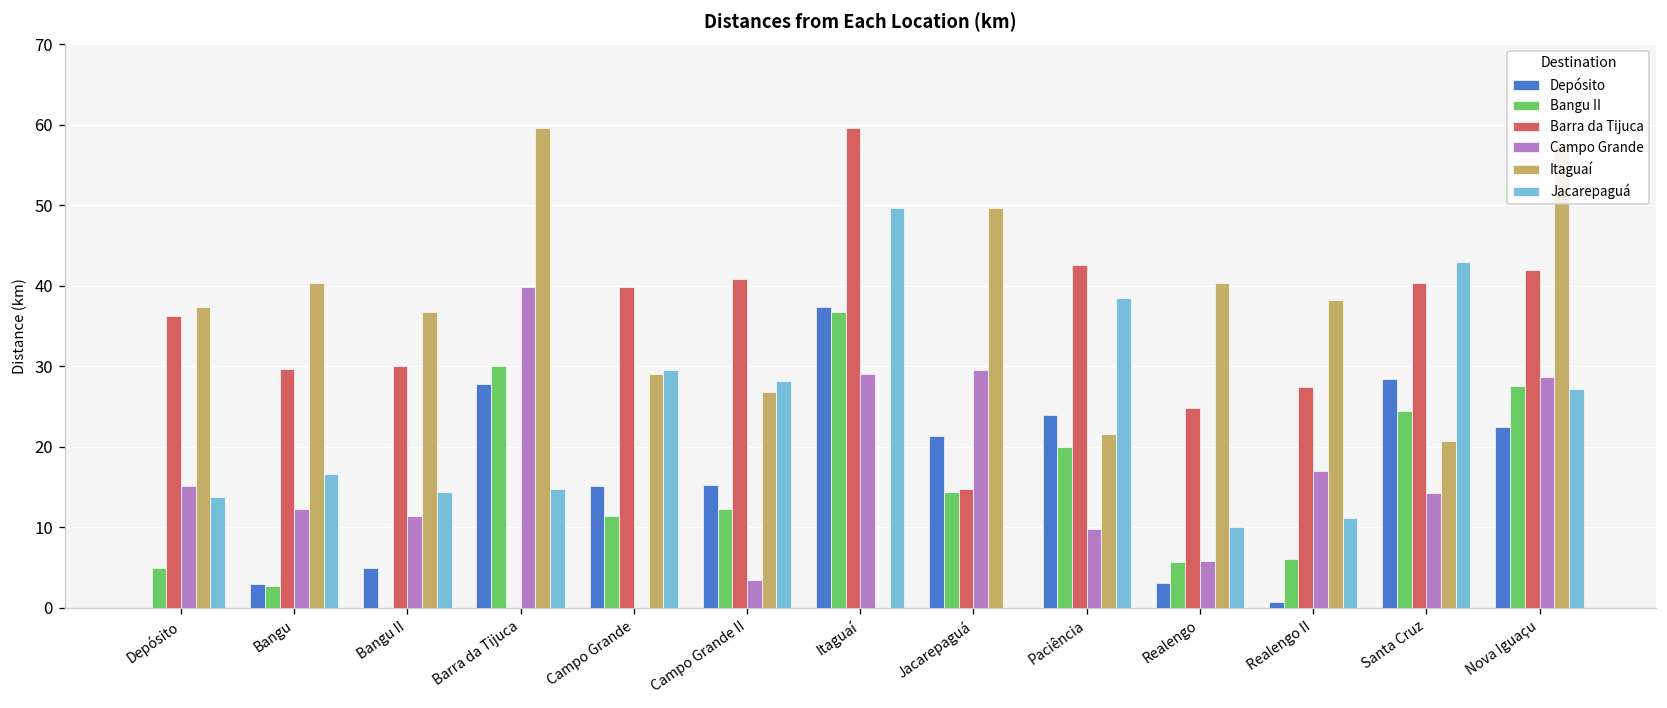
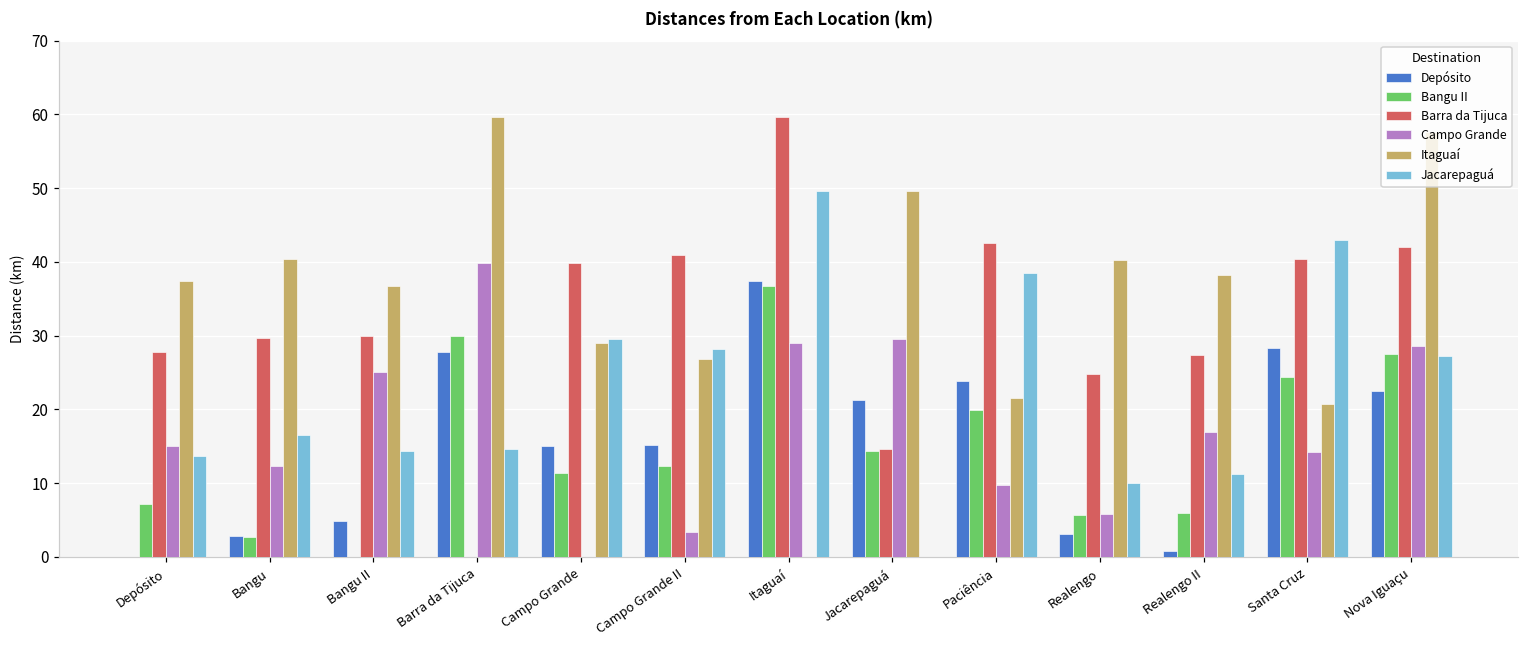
Bangu II, Depósito: 5 -> 7
Barra da Tijuca, Depósito: 36 -> 28
Campo Grande, Bangu II: 11 -> 25
